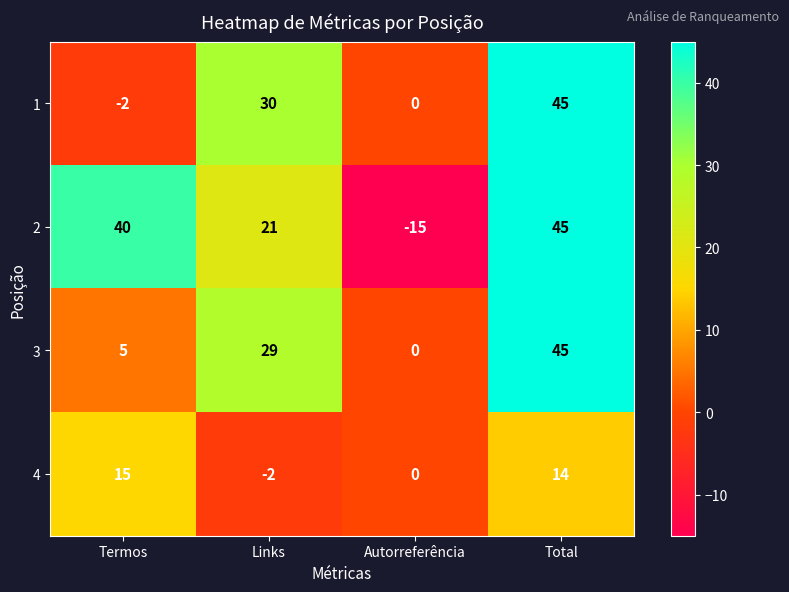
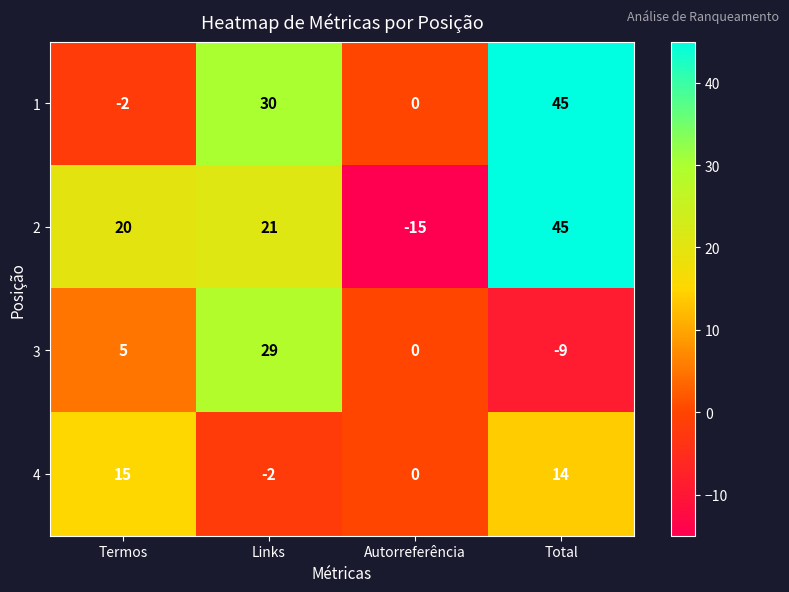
2, Termos: 40 -> 20
3, Total: 45 -> -9
